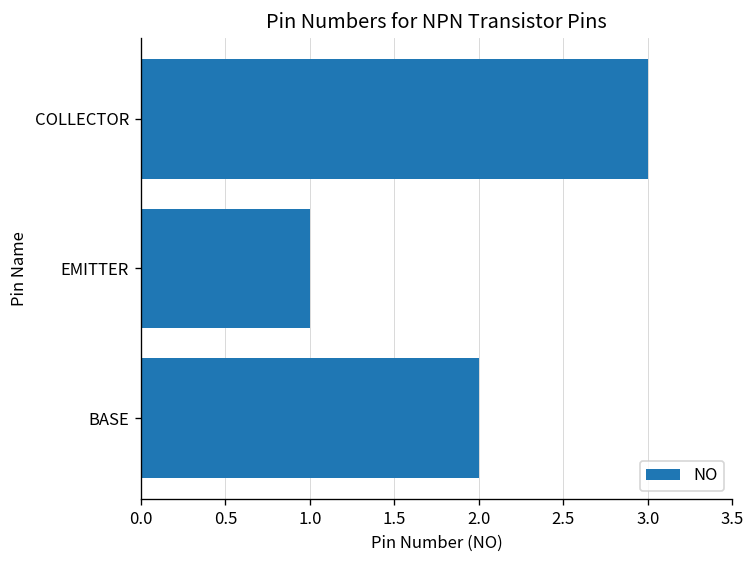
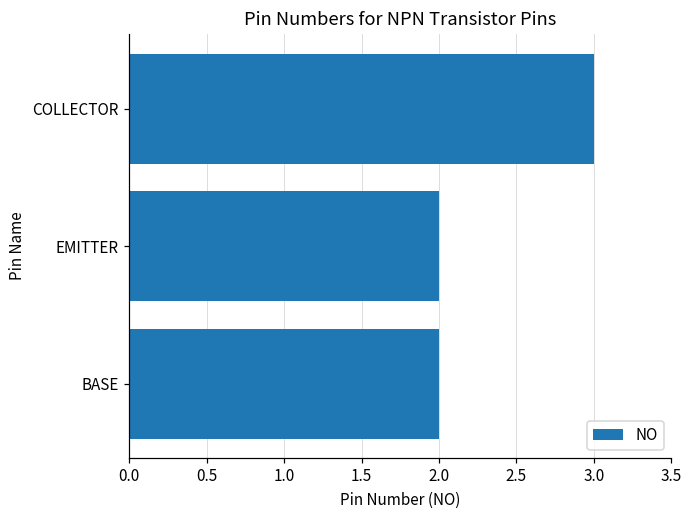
EMITTER: 1 -> 2
